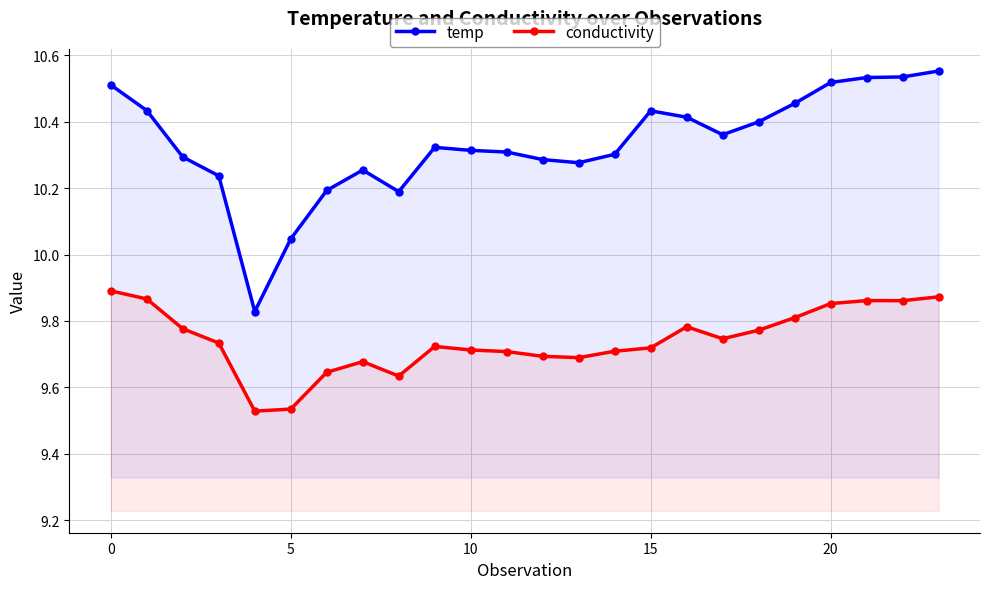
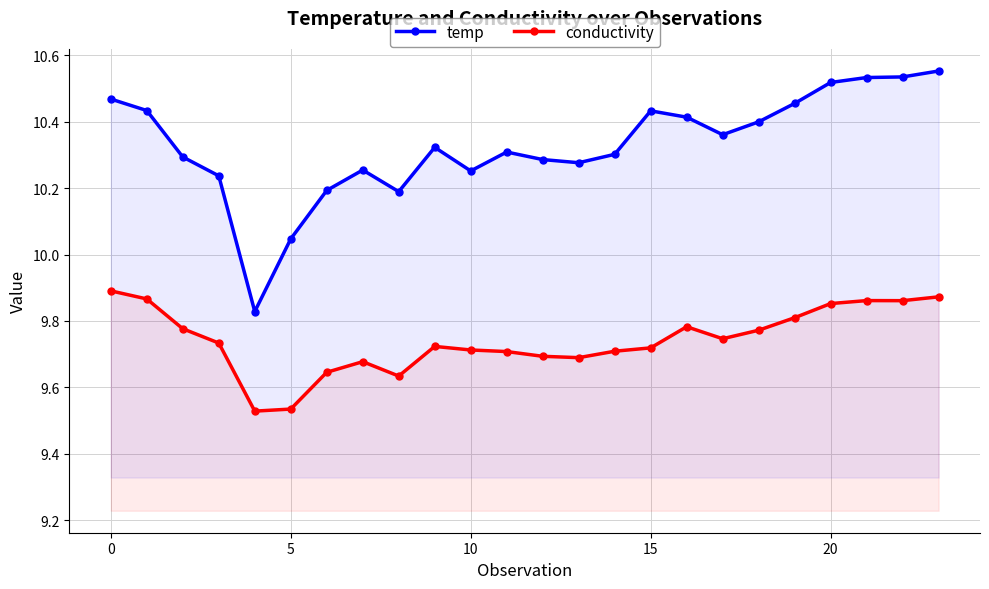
temp, 0: 10.51 -> 10.47
temp, 10: 10.31 -> 10.25
